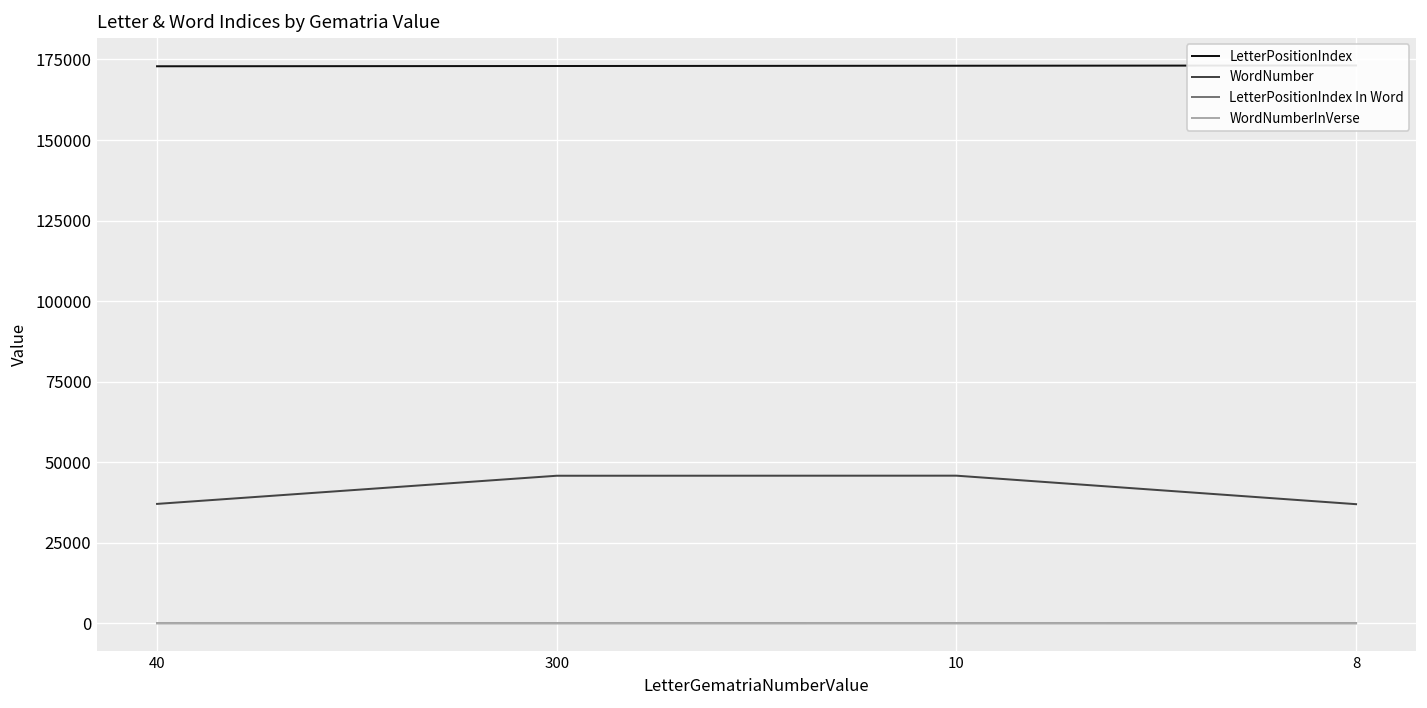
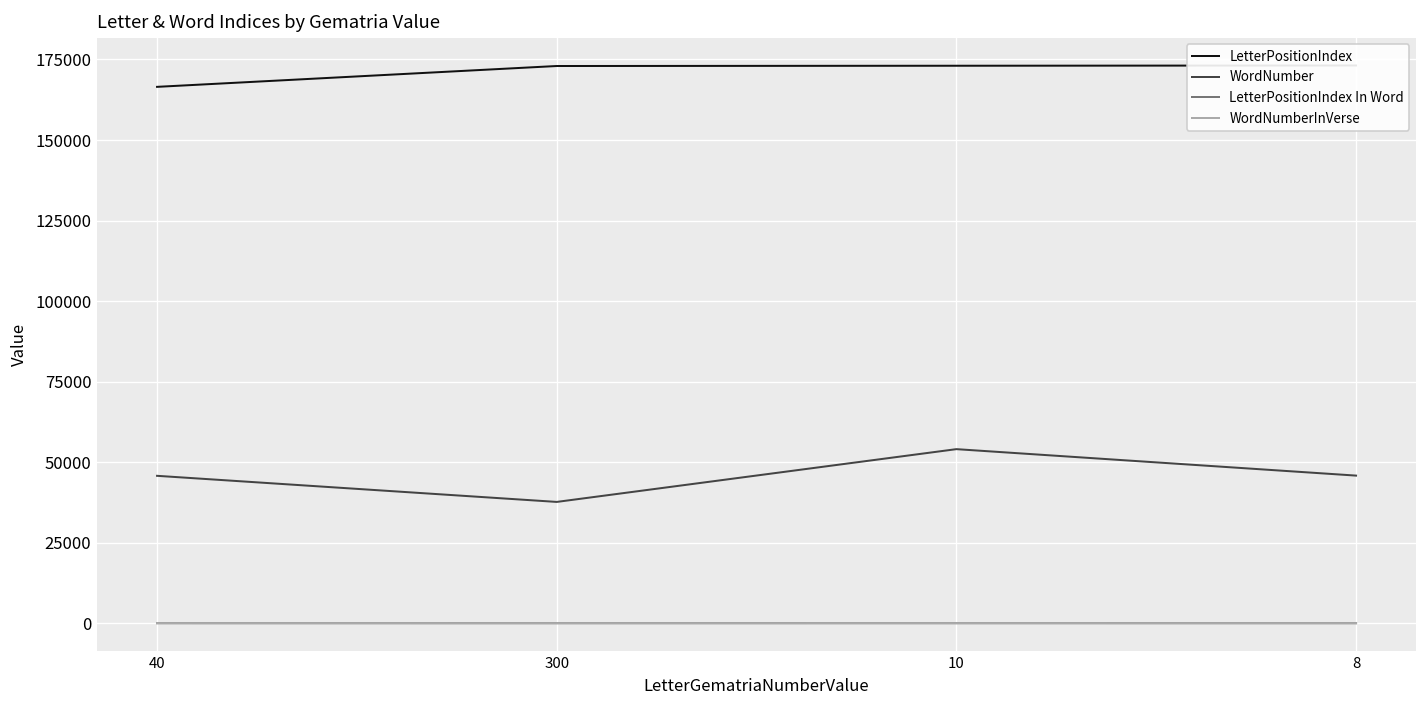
LetterPositionIndex, 40: 173000 -> 167000
WordNumber, 40: 37000 -> 46000
WordNumber, 300: 46000 -> 38000
WordNumber, 10: 46000 -> 54000
WordNumber, 8: 37000 -> 46000
